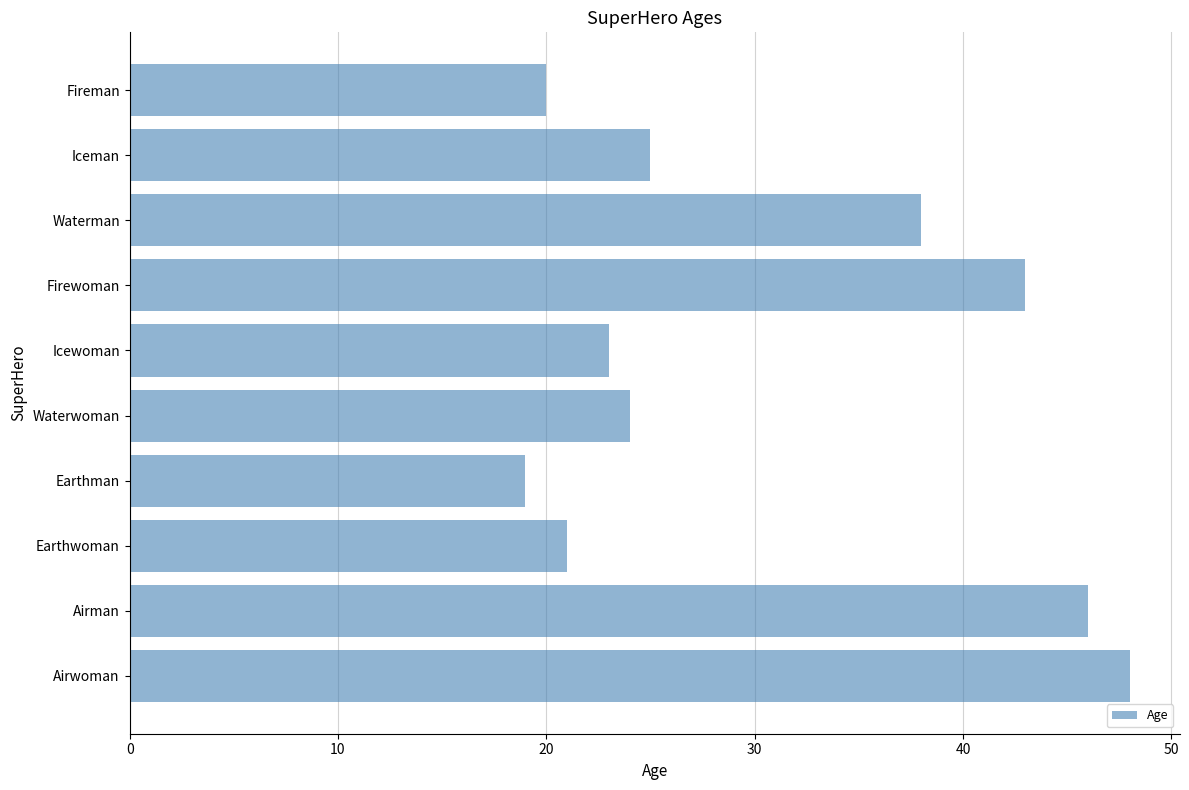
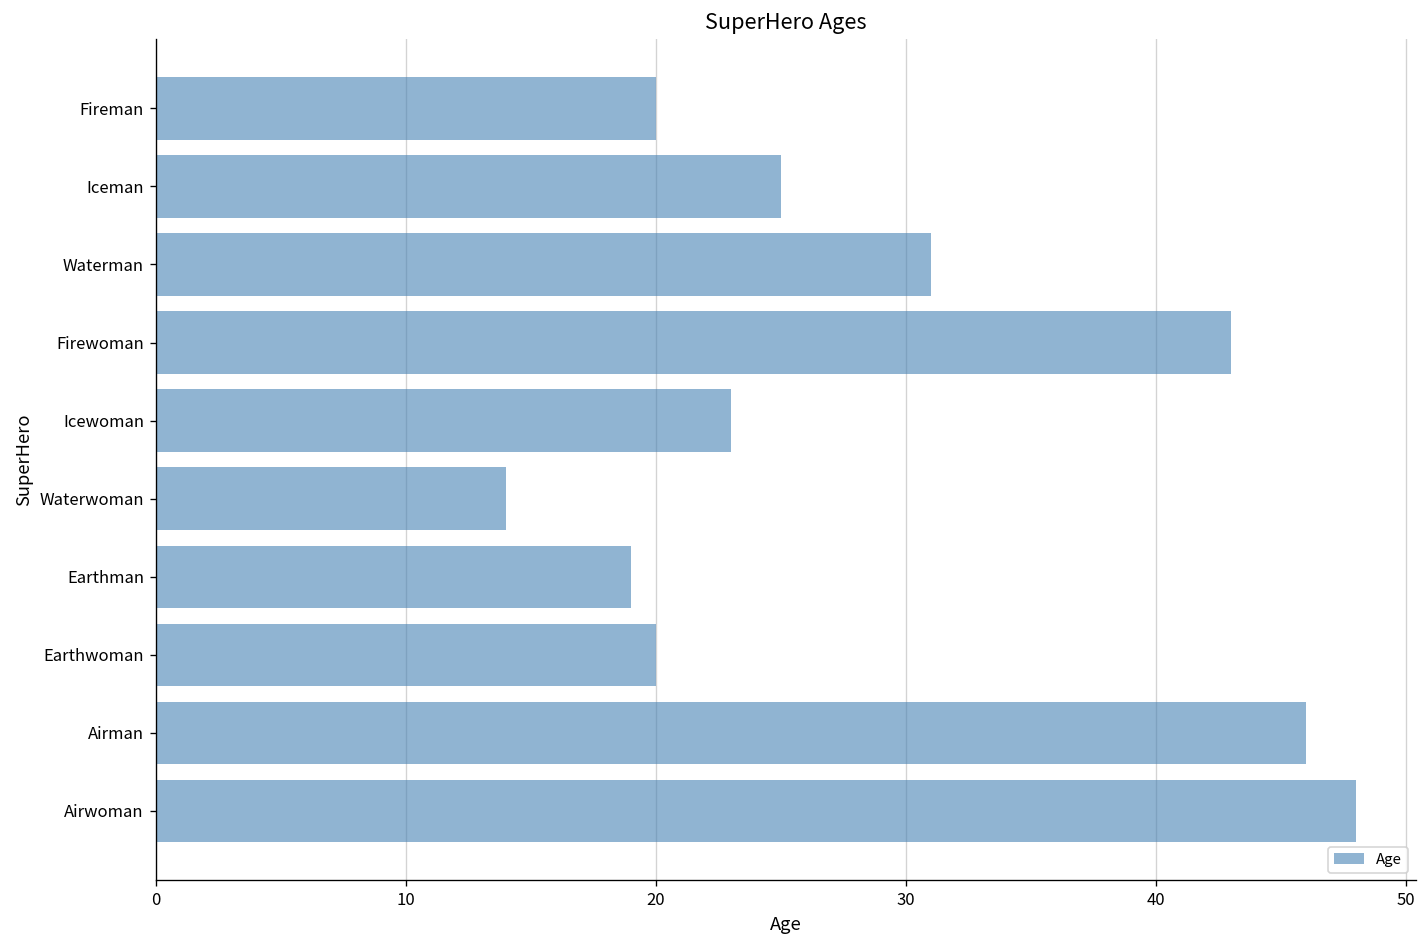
Waterman: 38 -> 31
Waterwoman: 24 -> 14
Earthwoman: 21 -> 20
